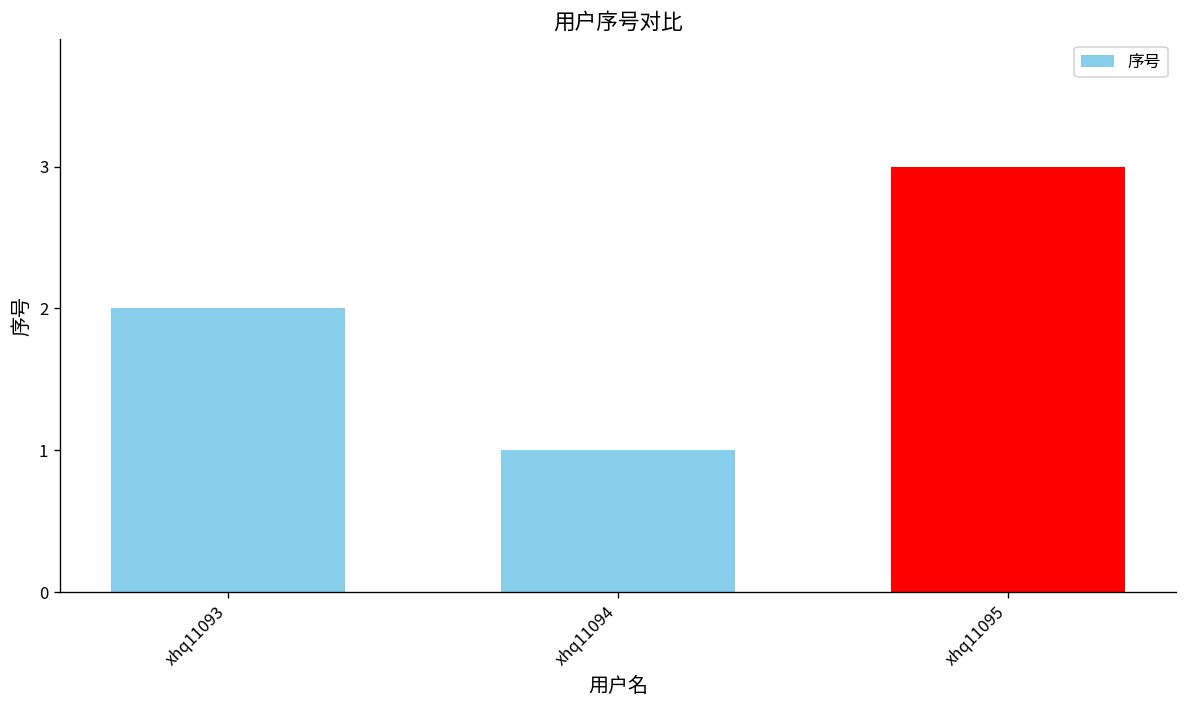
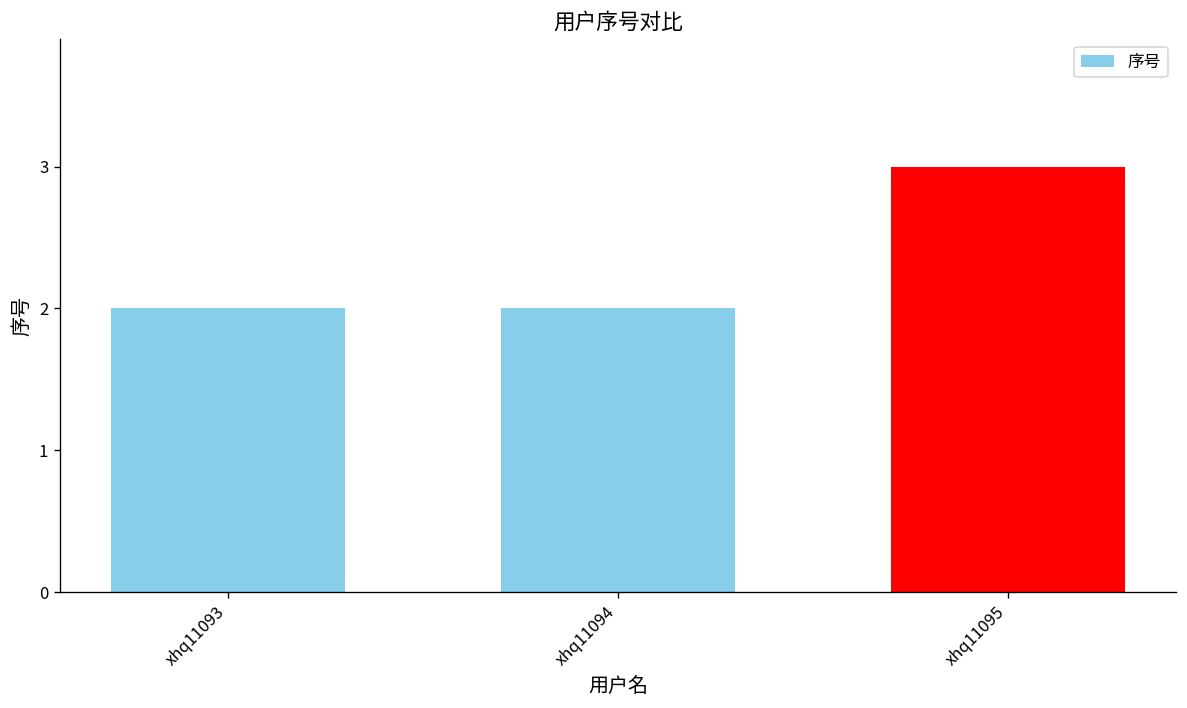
xhq11094: 1 -> 2
